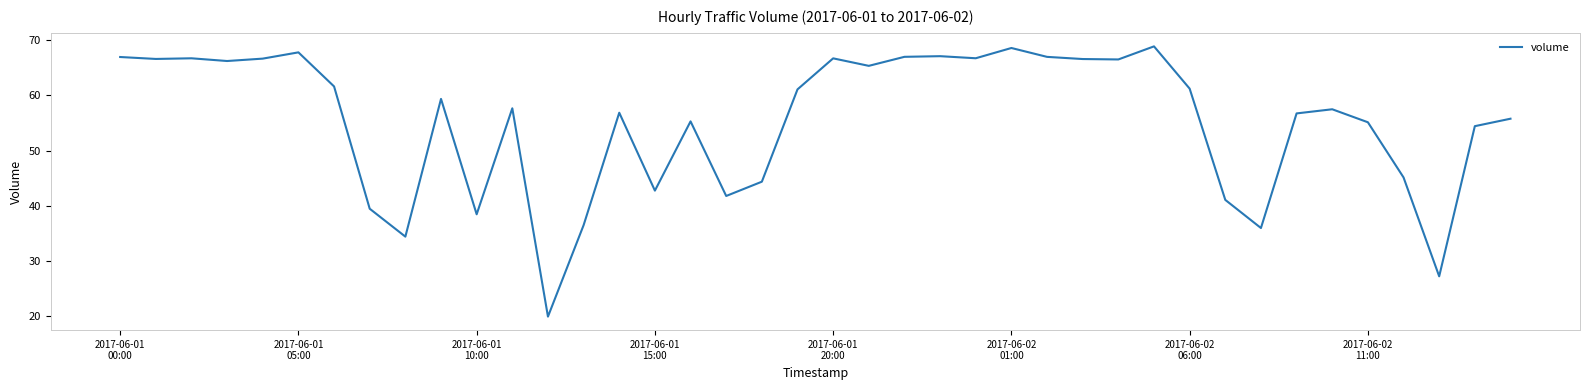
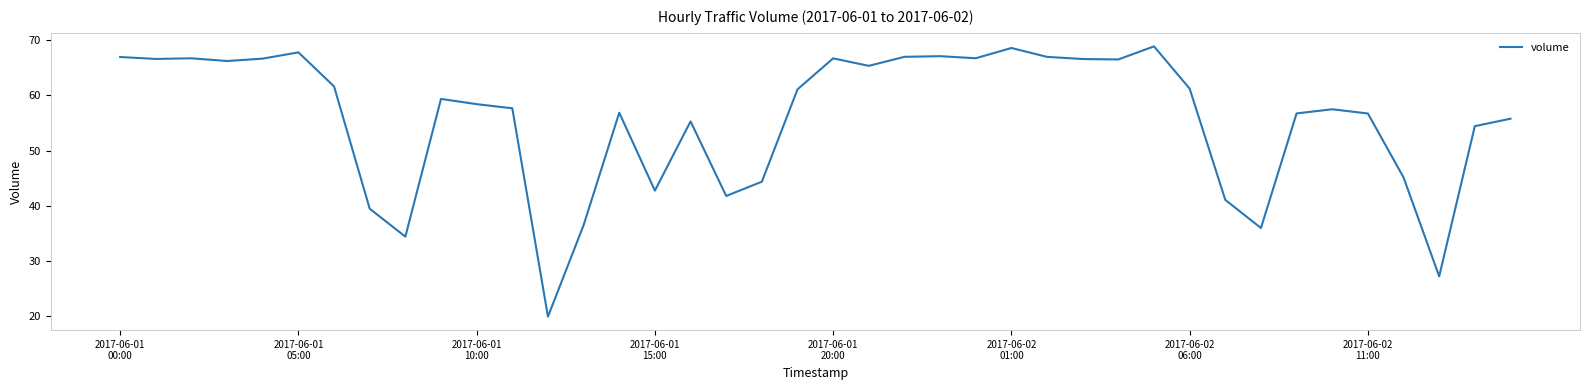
2017-06-01 10:00: 38 -> 58
2017-06-02 11:00: 55 -> 57
